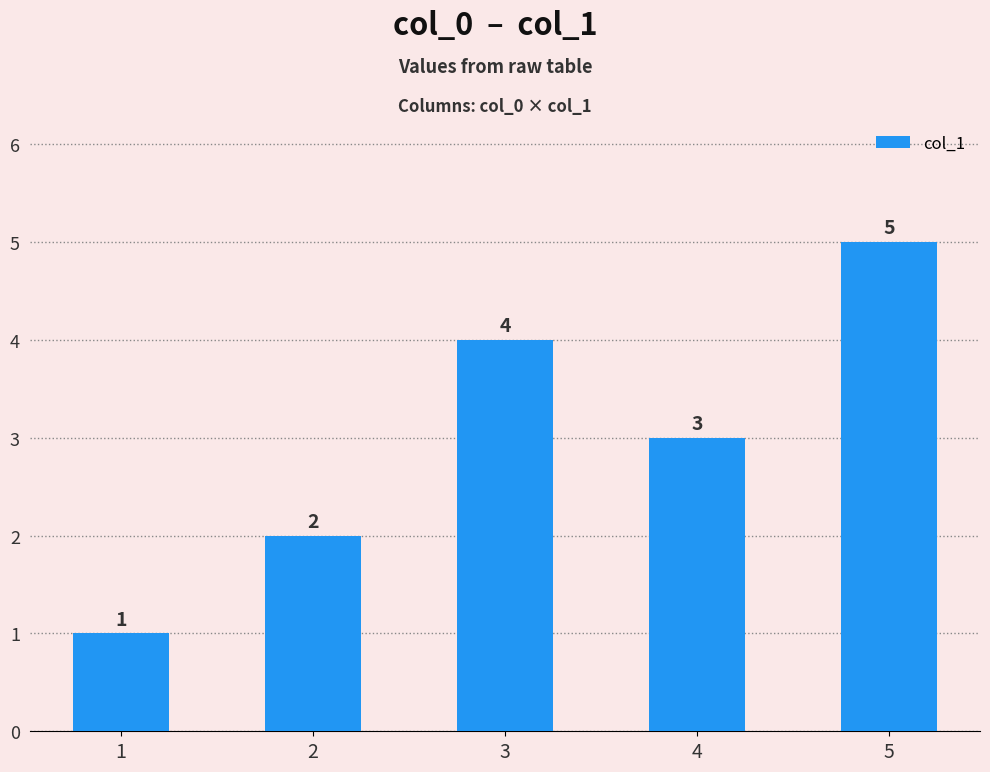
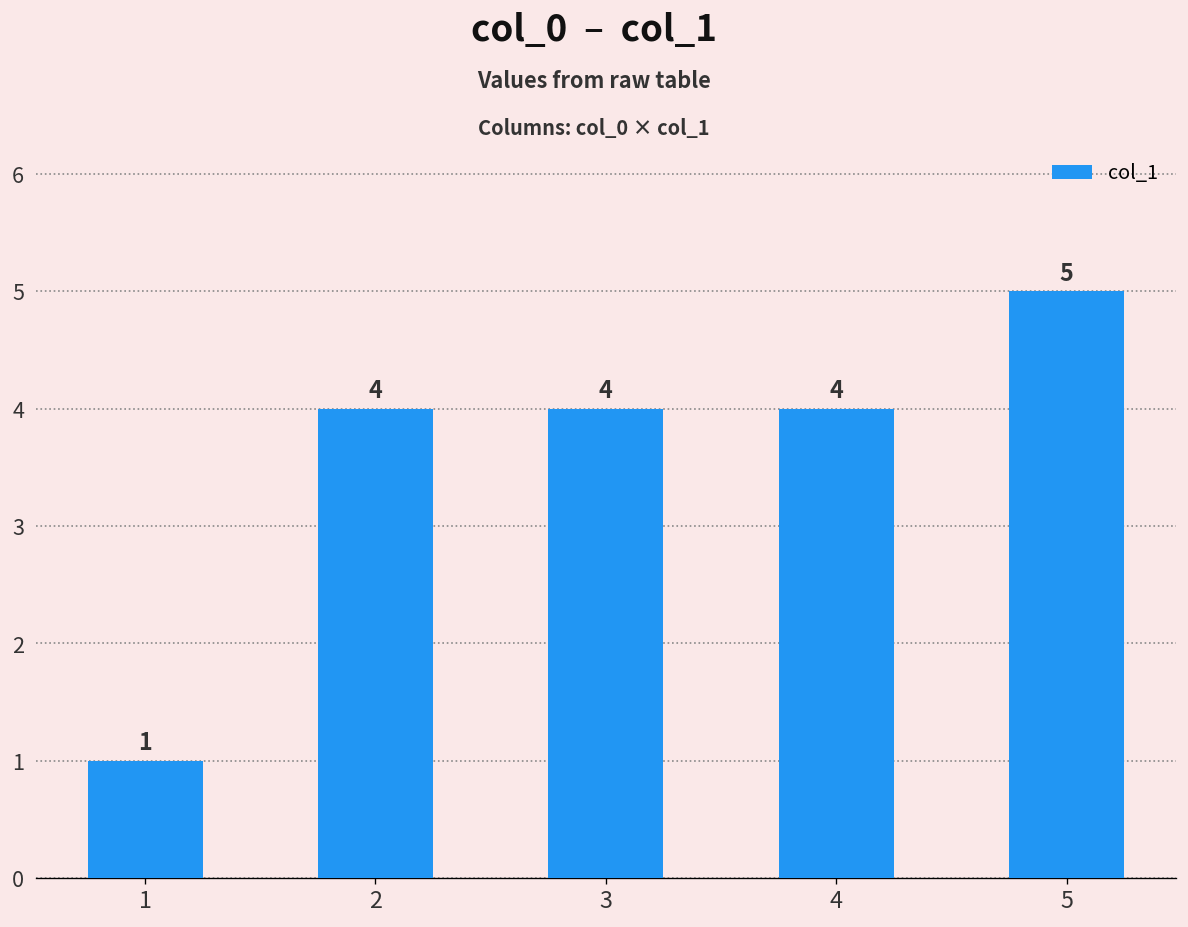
2: 2 -> 4
4: 3 -> 4
